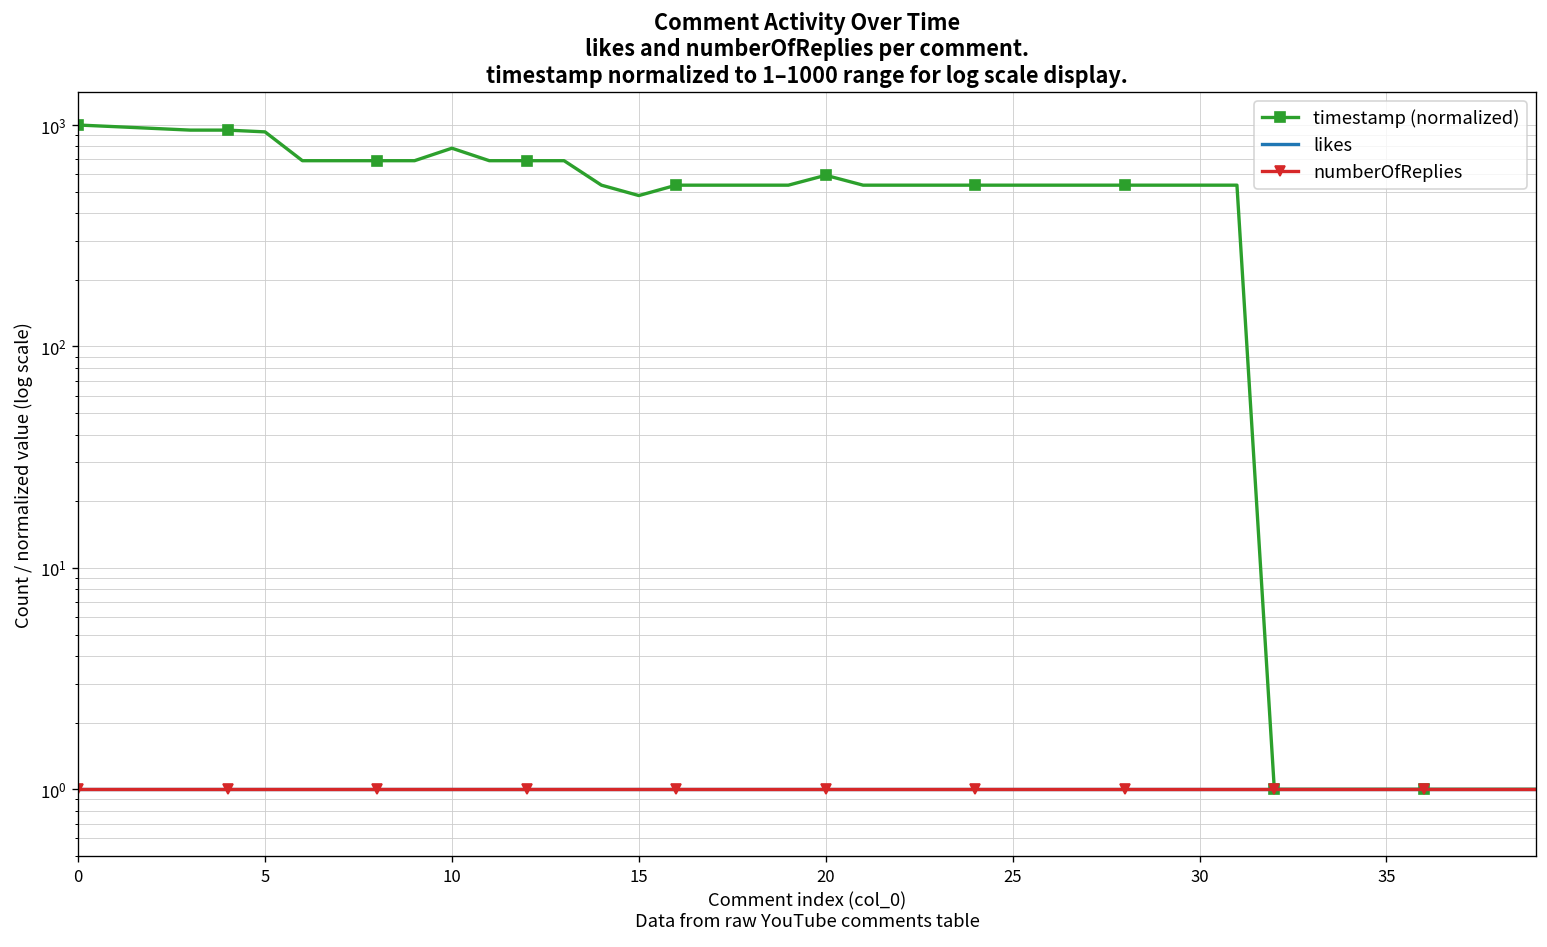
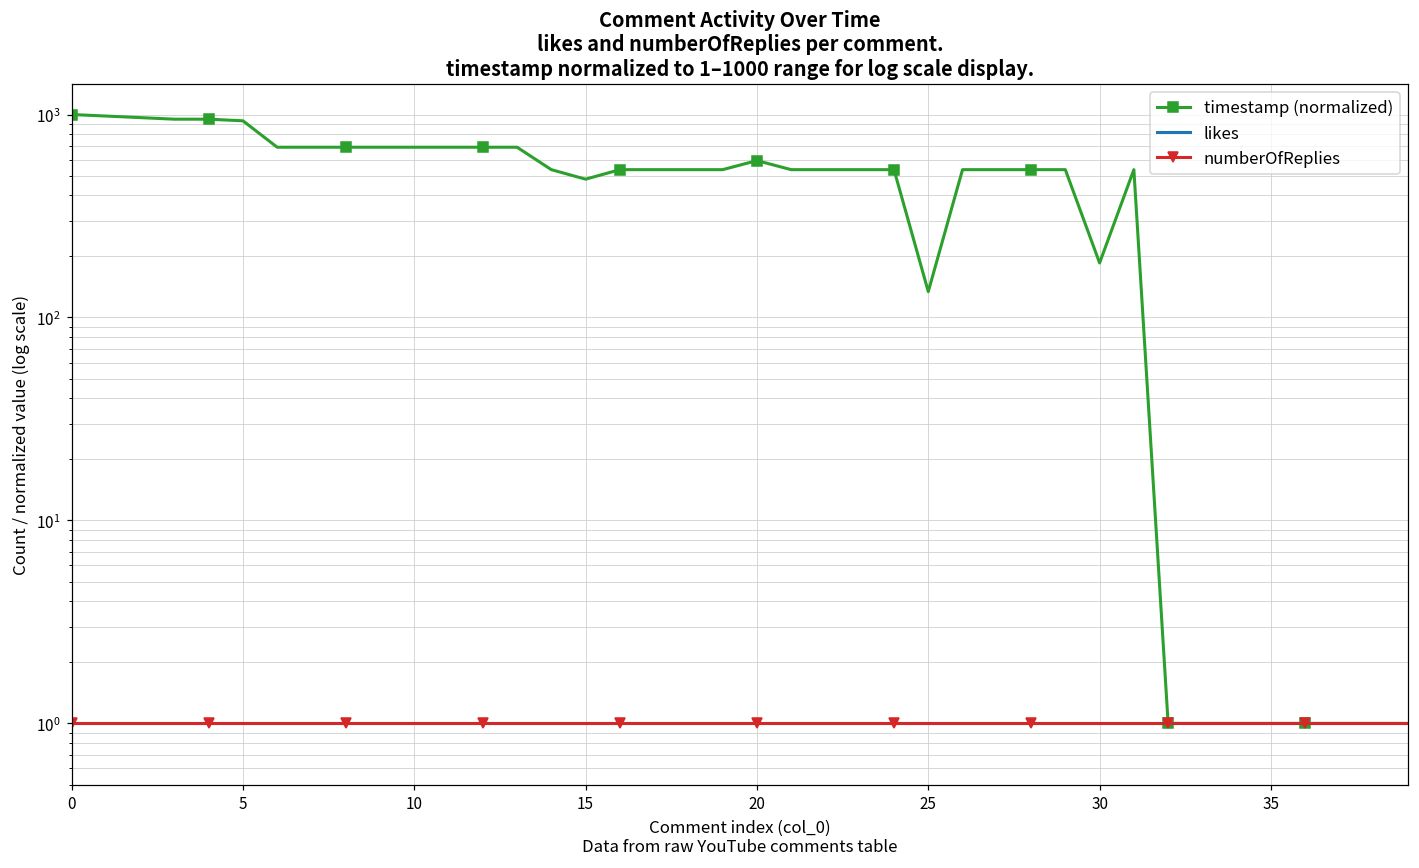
timestamp (normalized), 10: 790 -> 690
timestamp (normalized), 25: 530 -> 130
timestamp (normalized), 30: 530 -> 190
